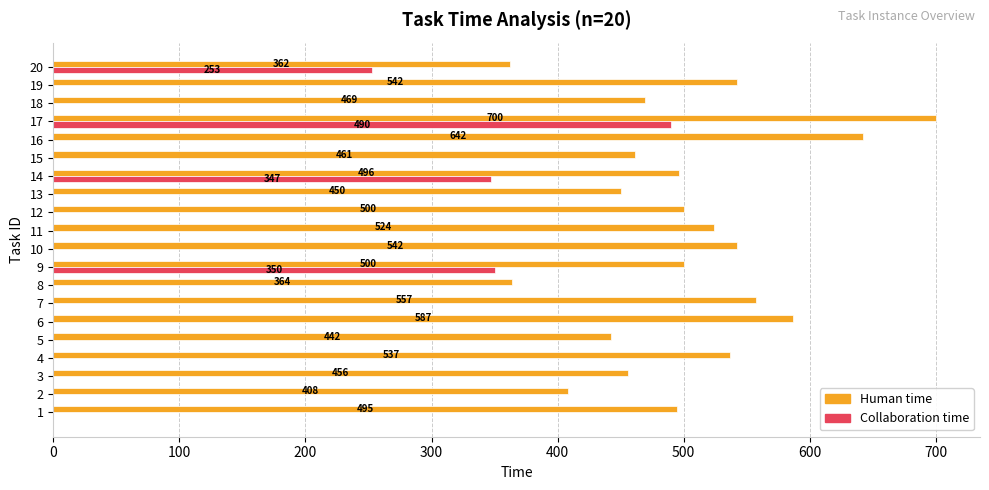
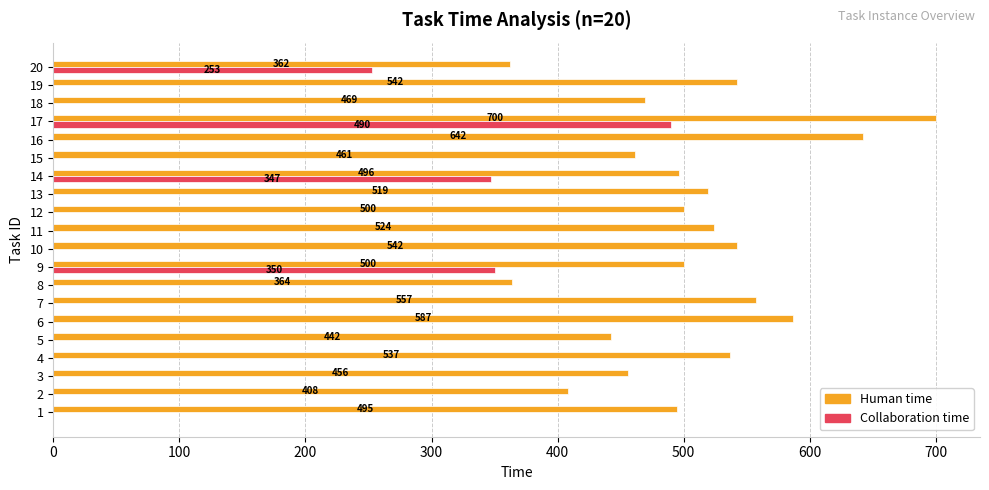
Human time, 13: 450 -> 519
